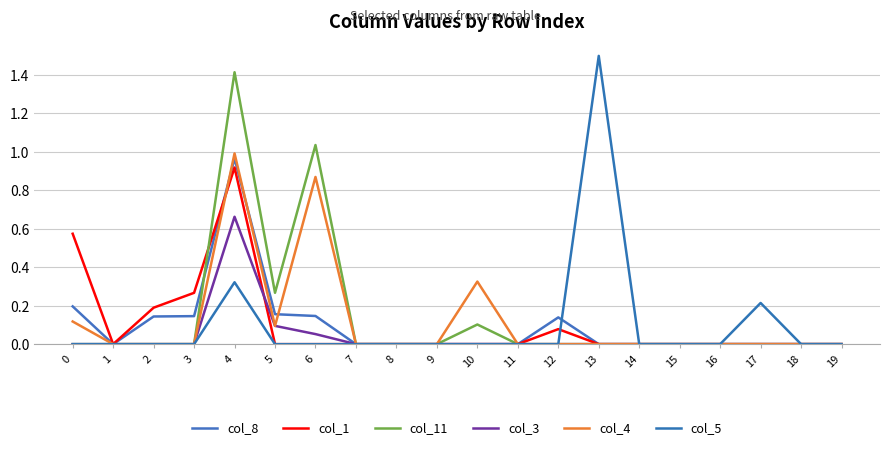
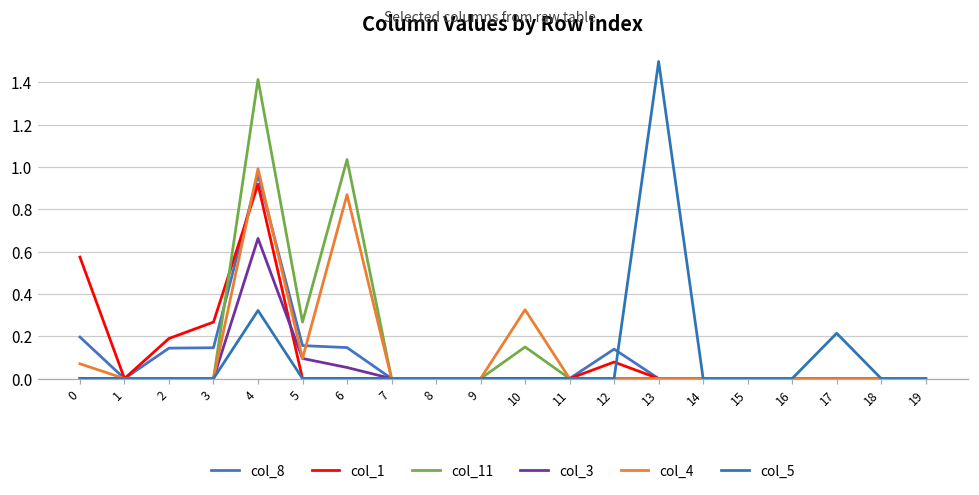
col_4, 0: 0.12 -> 0.07
col_11, 10: 0.10 -> 0.15
